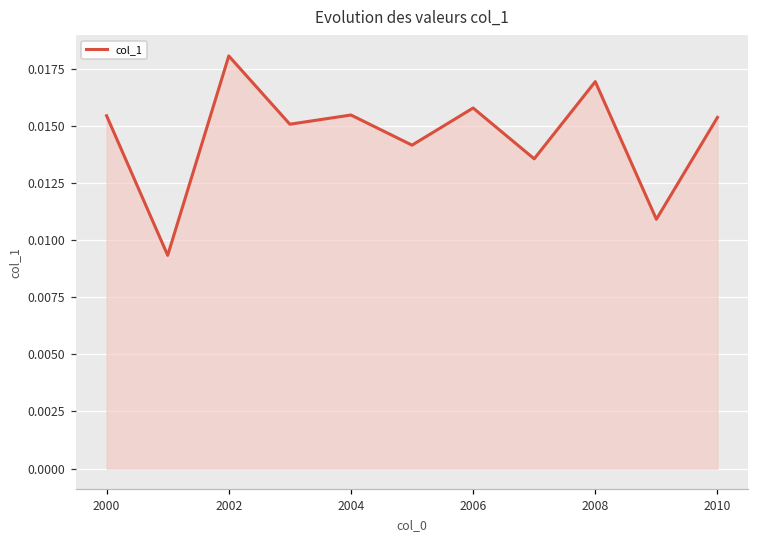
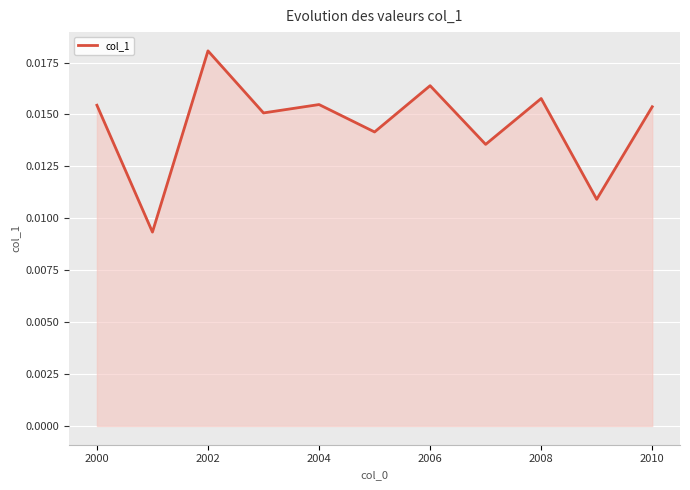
2006: 0.0158 -> 0.0164
2008: 0.0169 -> 0.0158
